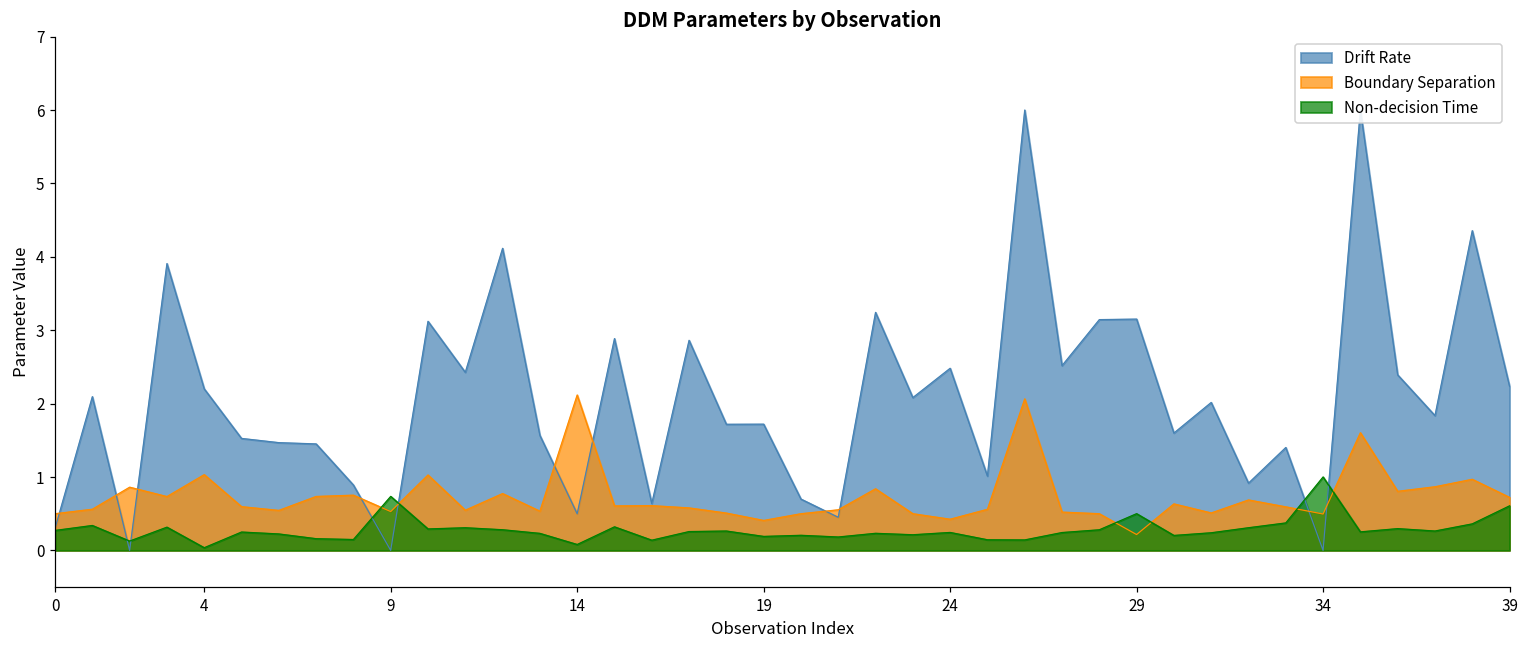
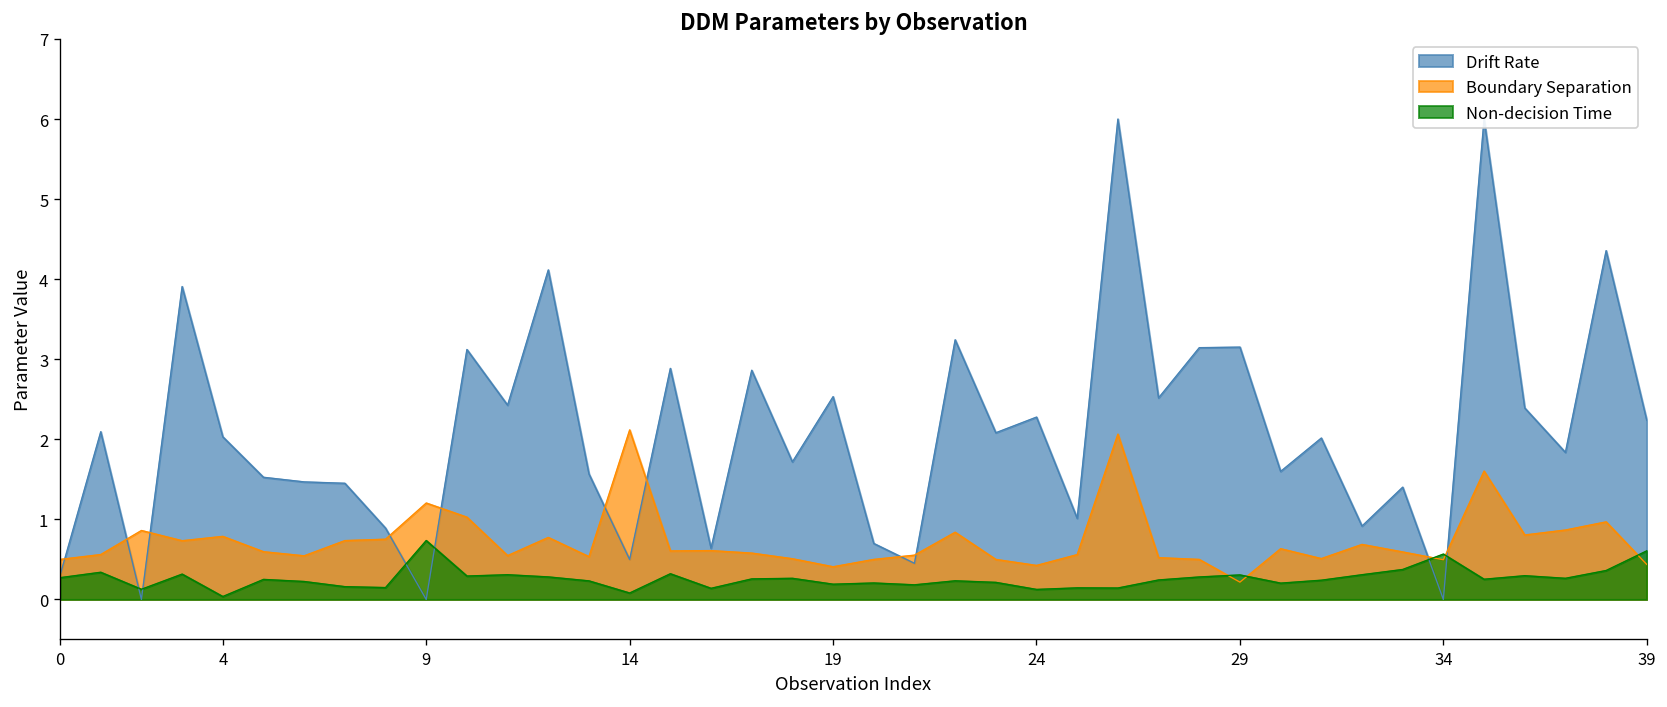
Drift Rate, 4: 2.2 -> 2.0
Boundary Separation, 4: 1.0 -> 0.8
Boundary Separation, 9: 0.5 -> 1.2
Drift Rate, 19: 1.7 -> 2.5
Drift Rate, 24: 2.5 -> 2.3
Non-decision Time, 24: 0.2 -> 0.1
Non-decision Time, 29: 0.5 -> 0.3
Non-decision Time, 34: 1.0 -> 0.6
Boundary Separation, 39: 0.7 -> 0.4
